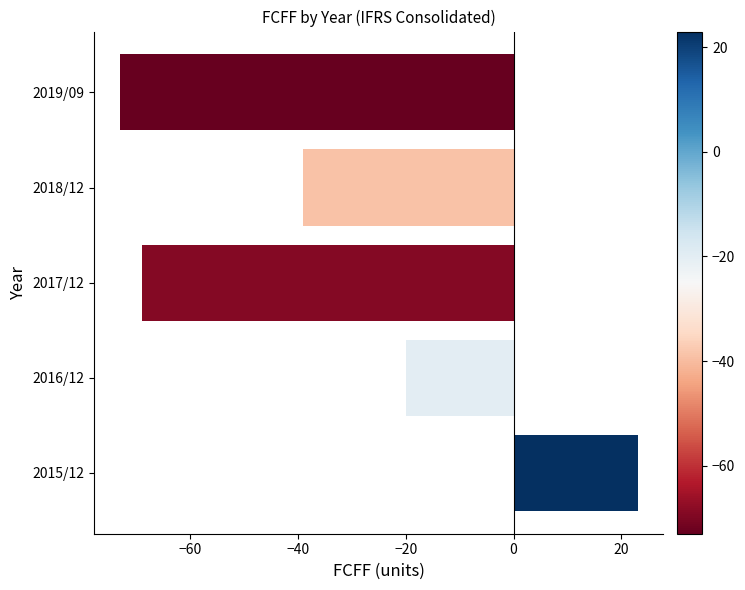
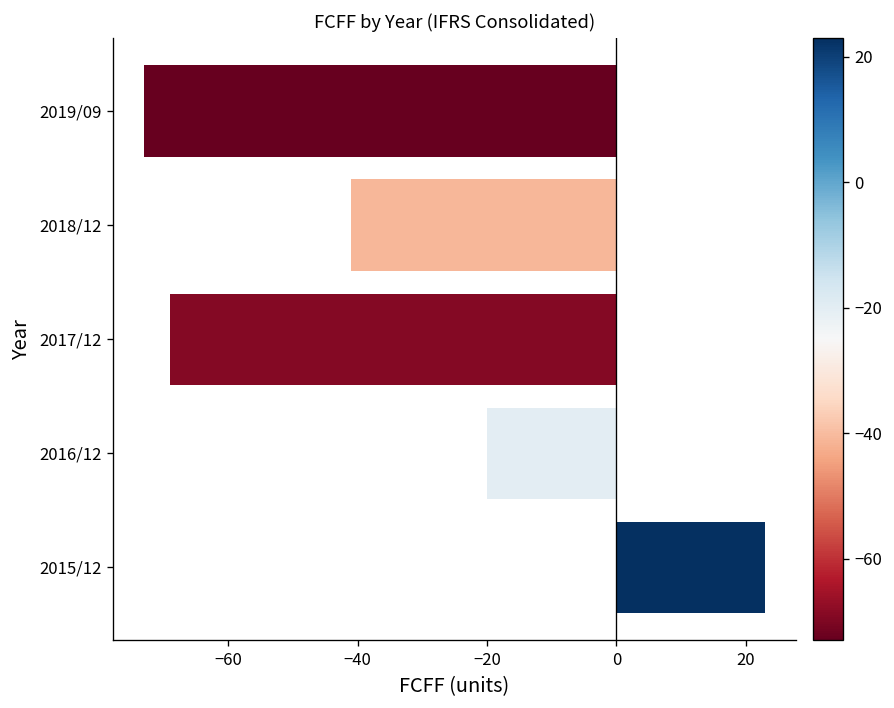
2018/12: -39 -> -41
